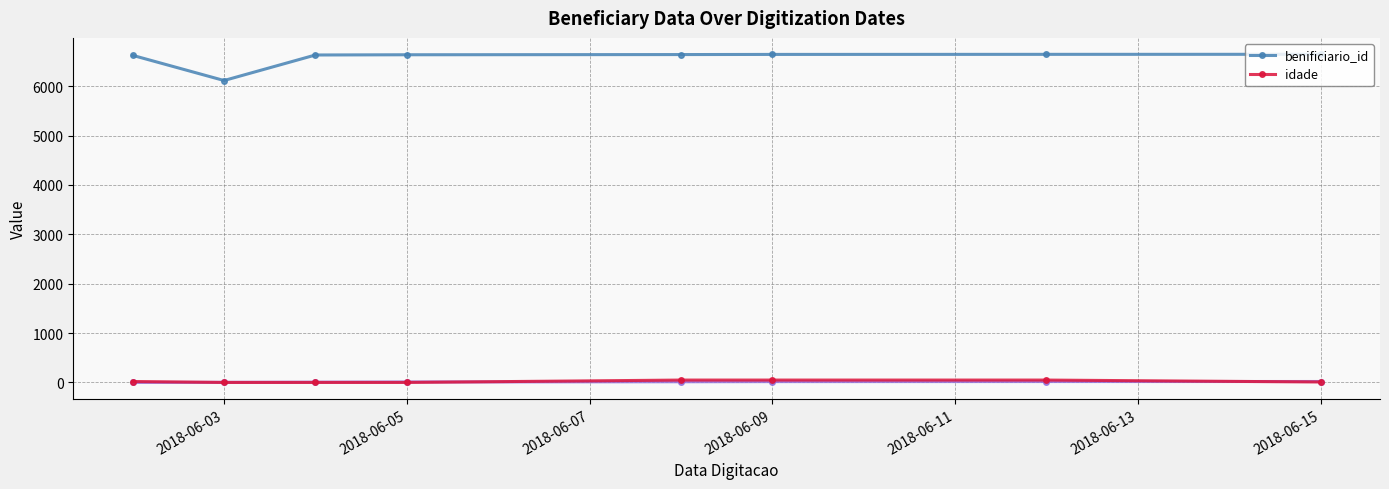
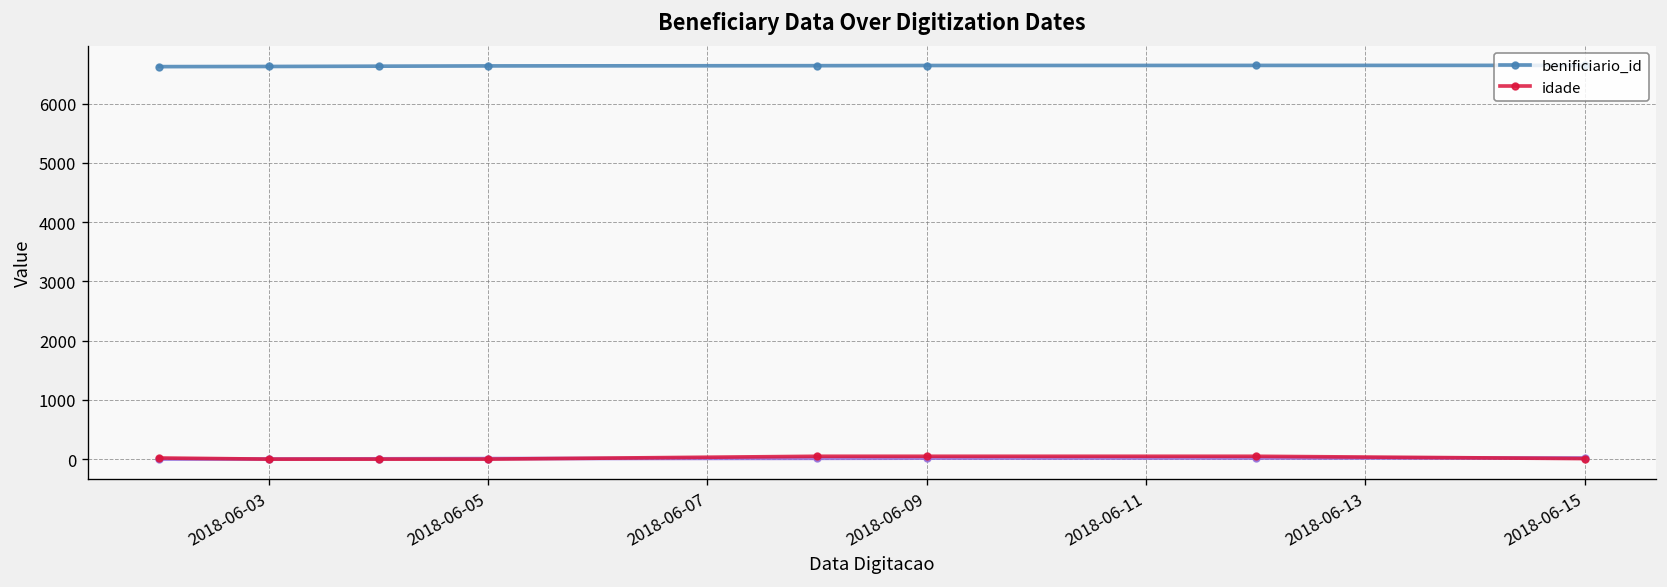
benificiario_id, 2018-06-03: 6100 -> 6600
